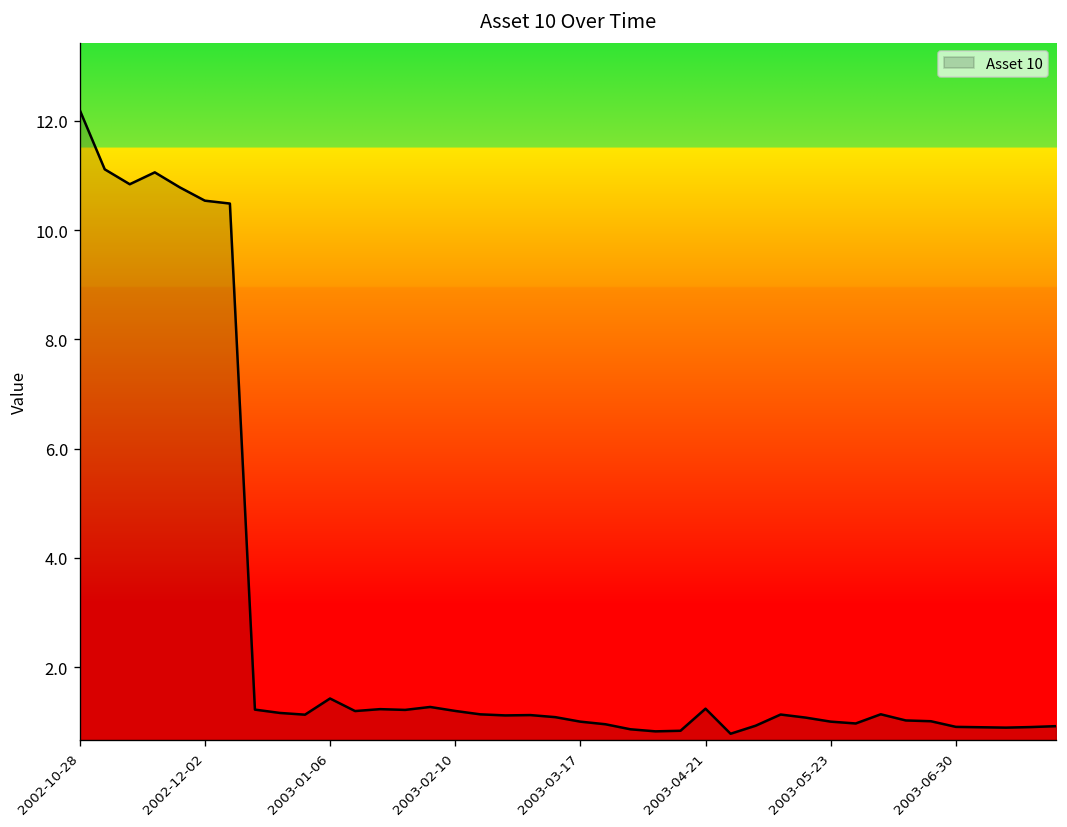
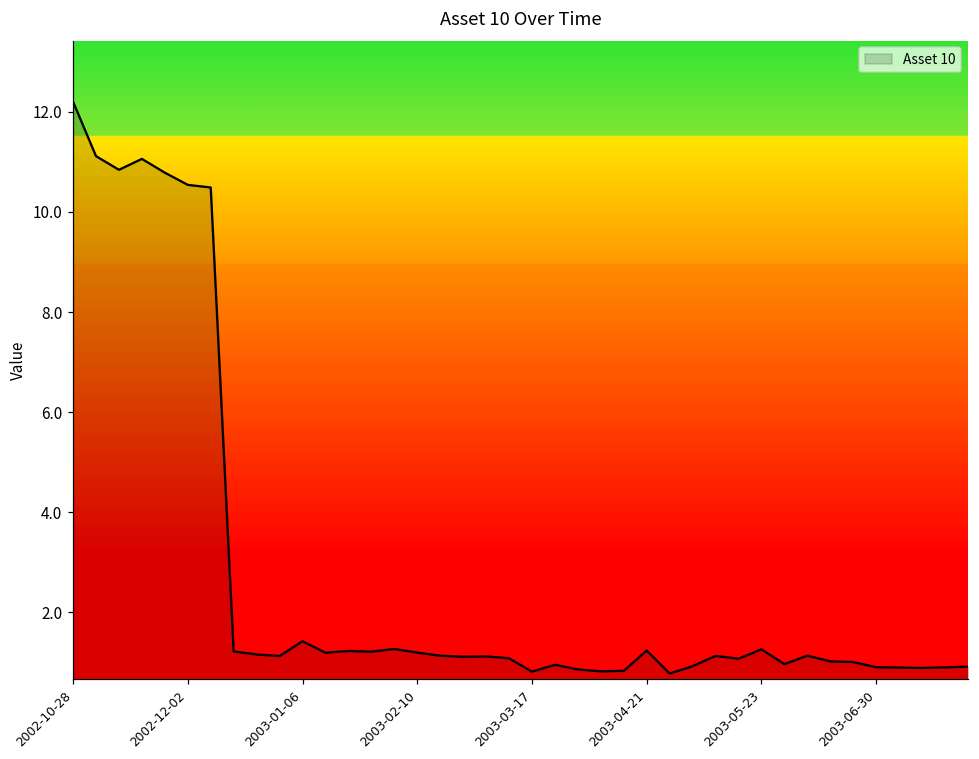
2003-03-17: 1.0 -> 0.8
2003-05-23: 1.0 -> 1.3
